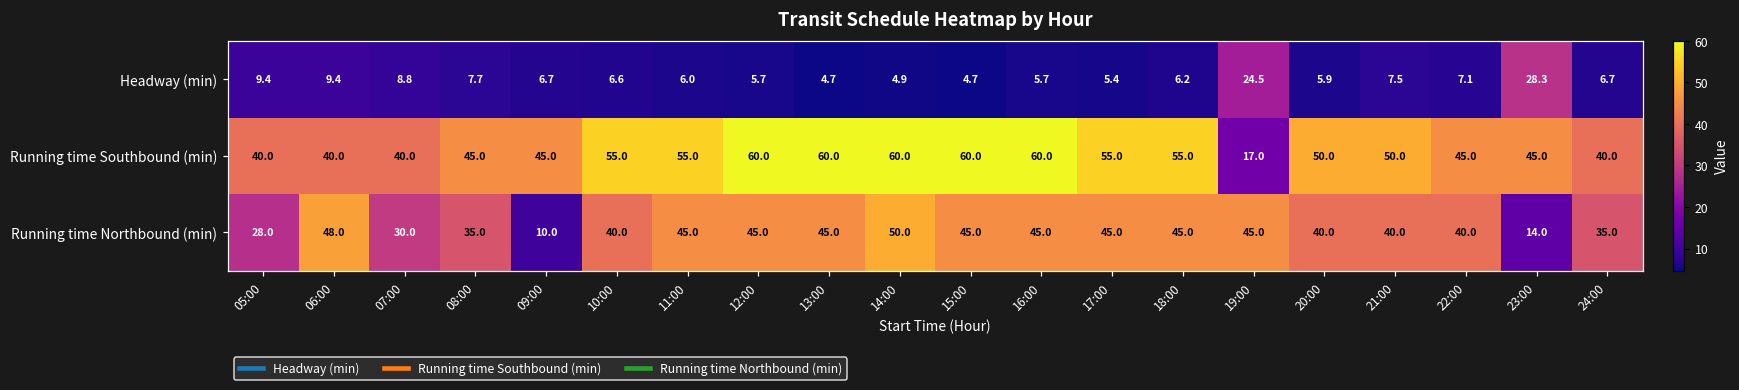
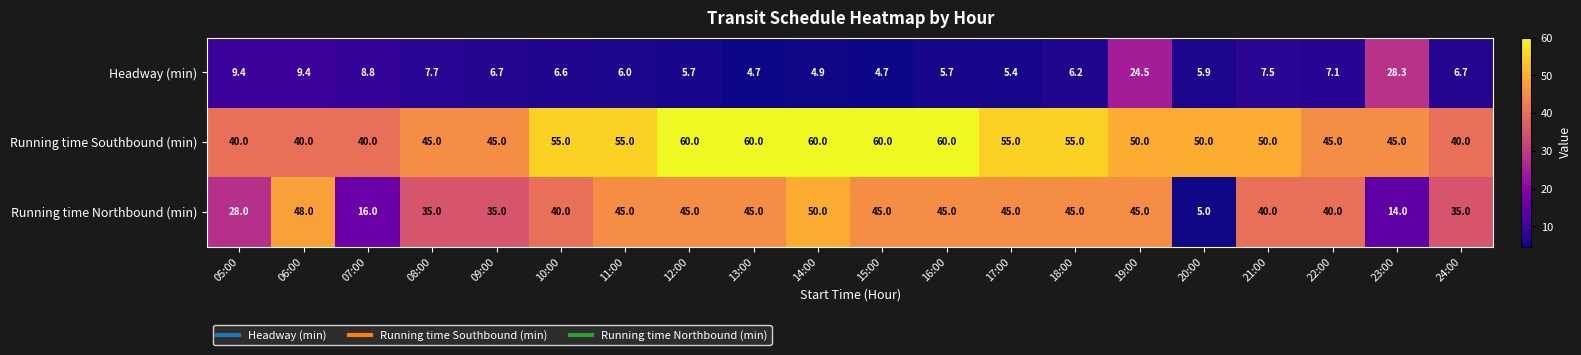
Running time Southbound (min), 19:00: 17.0 -> 50.0
Running time Northbound (min), 07:00: 30.0 -> 16.0
Running time Northbound (min), 09:00: 10.0 -> 35.0
Running time Northbound (min), 20:00: 40.0 -> 5.0
